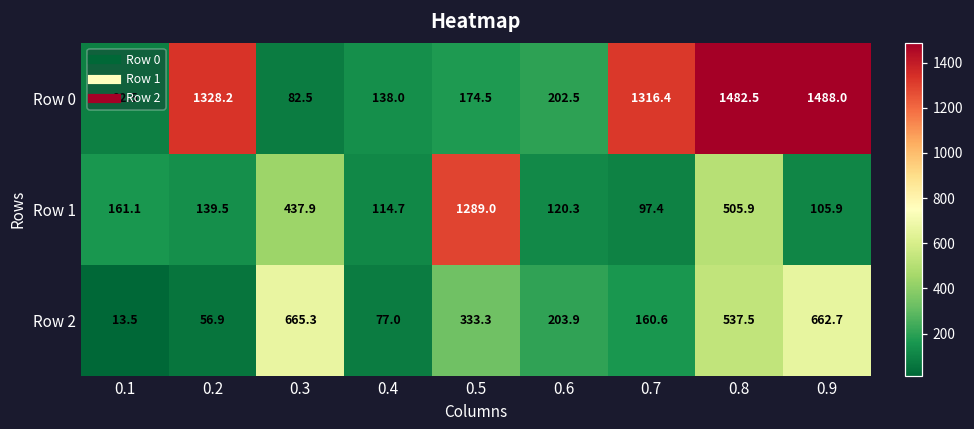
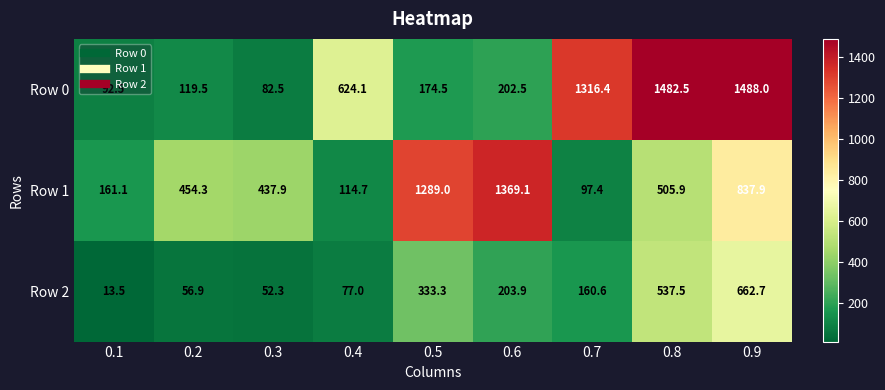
Row 0, 0.2: 1328.2 -> 119.5
Row 0, 0.4: 138.0 -> 624.1
Row 1, 0.2: 139.5 -> 454.3
Row 1, 0.6: 120.3 -> 1369.1
Row 1, 0.9: 105.9 -> 837.9
Row 2, 0.3: 665.3 -> 52.3
